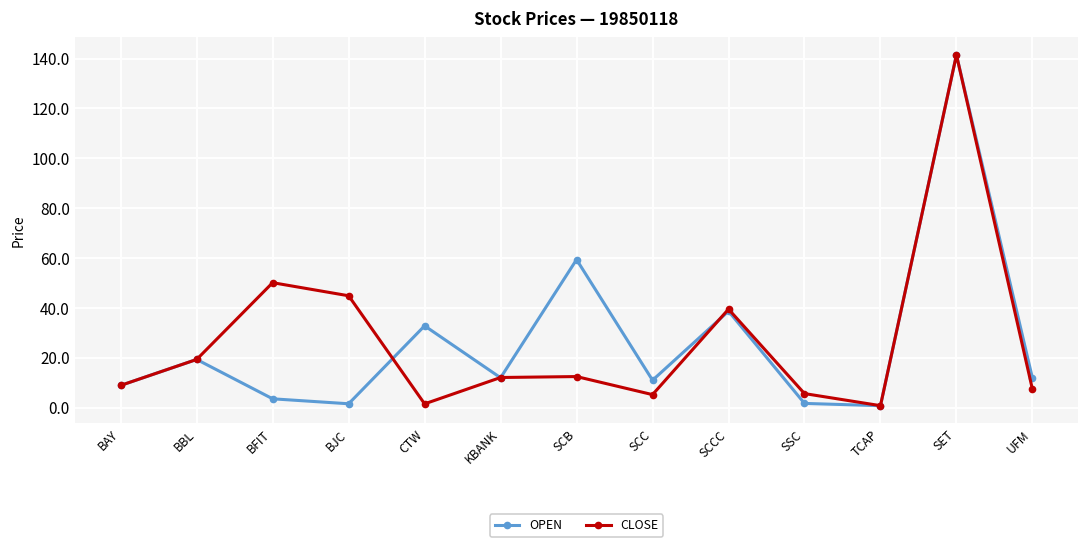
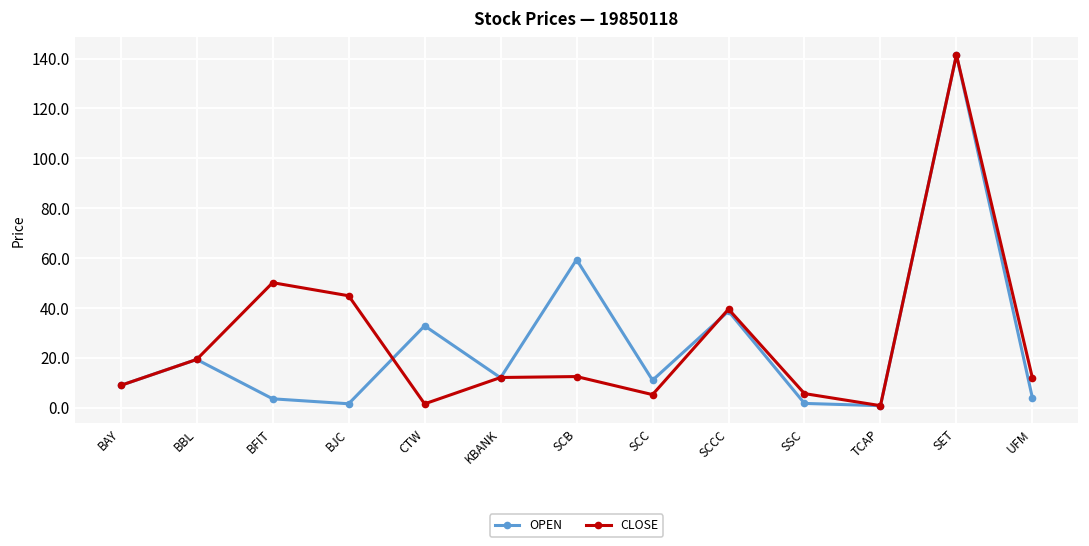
OPEN, UFM: 12 -> 4
CLOSE, UFM: 7 -> 12
